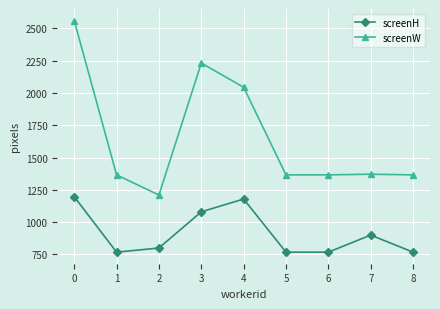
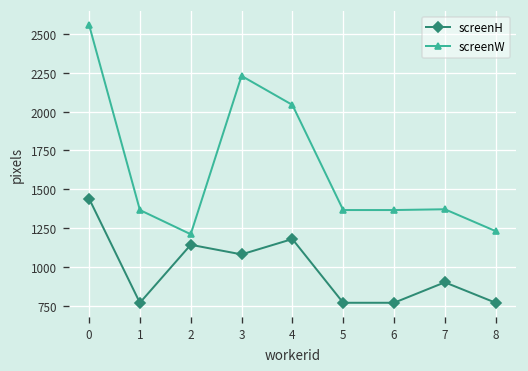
screenH, 0: 1200 -> 1440
screenH, 2: 800 -> 1140
screenW, 8: 1370 -> 1230
